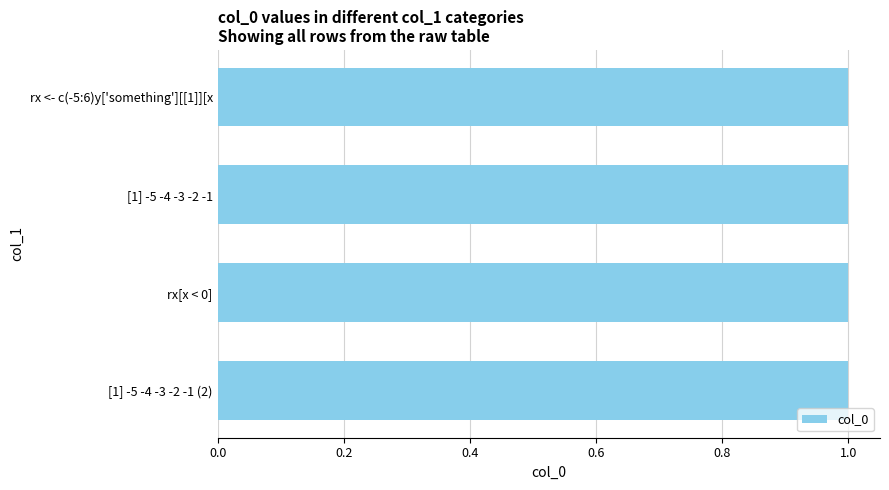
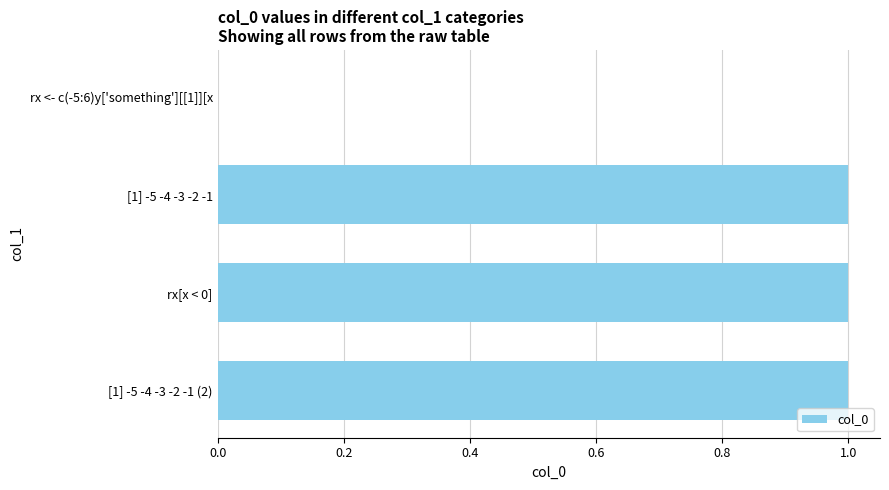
rx <- c(-5:6)y['something'][[1]][x: 1 -> 0
